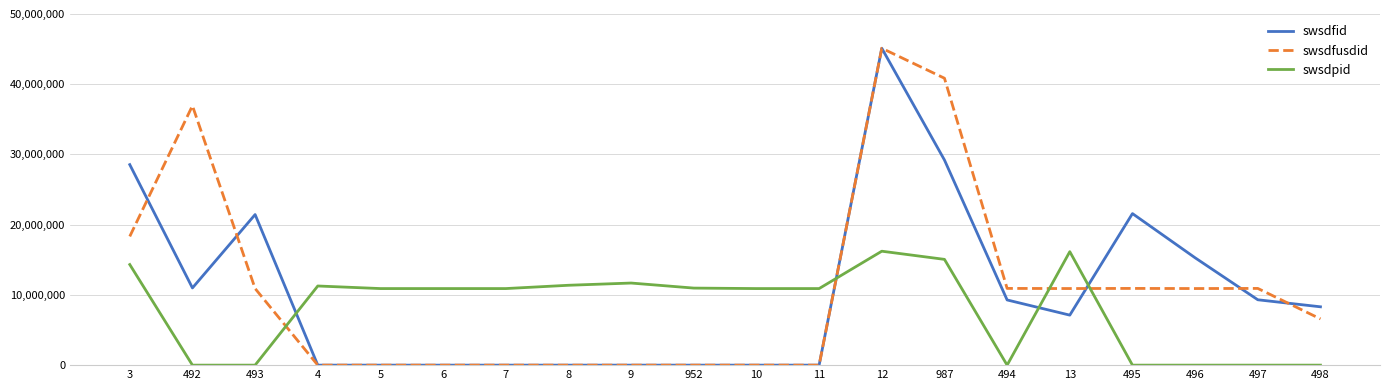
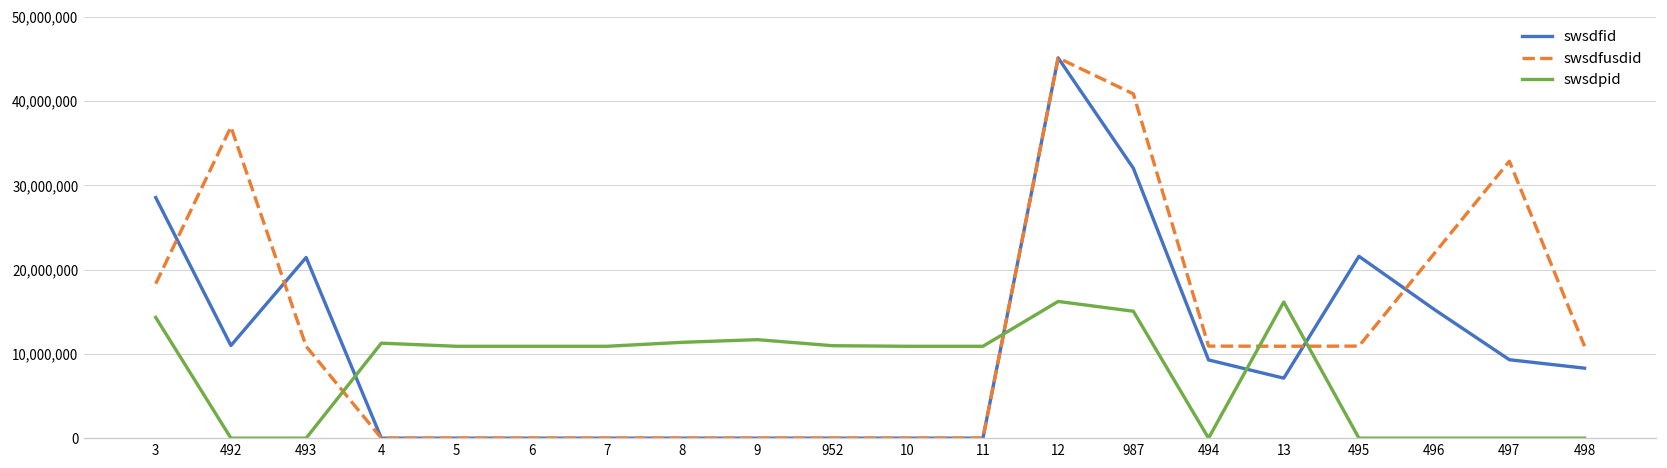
swsdfid, 987: 29,000,000 -> 32,000,000
swsdfusdid, 496: 11,000,000 -> 22,000,000
swsdfusdid, 497: 11,000,000 -> 33,000,000
swsdfusdid, 498: 7,000,000 -> 11,000,000
